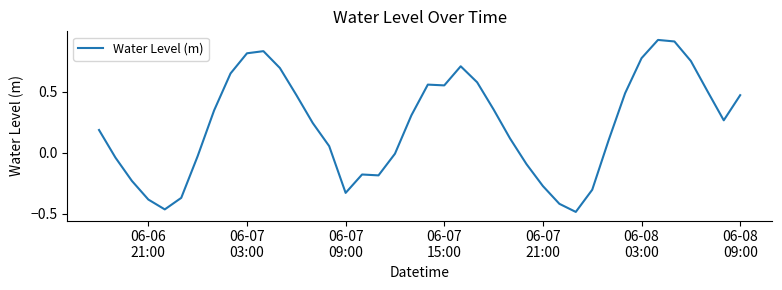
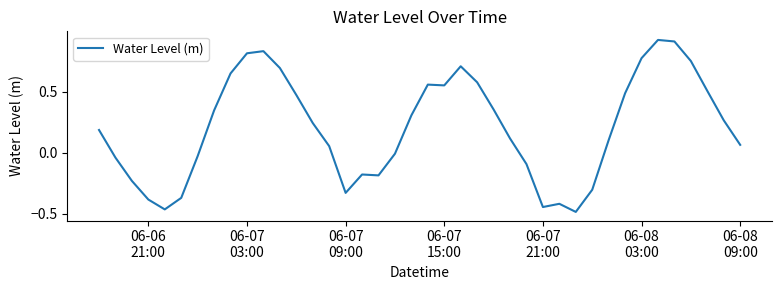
06-07 21:00: -0.27 -> -0.44
06-08 09:00: 0.47 -> 0.07
